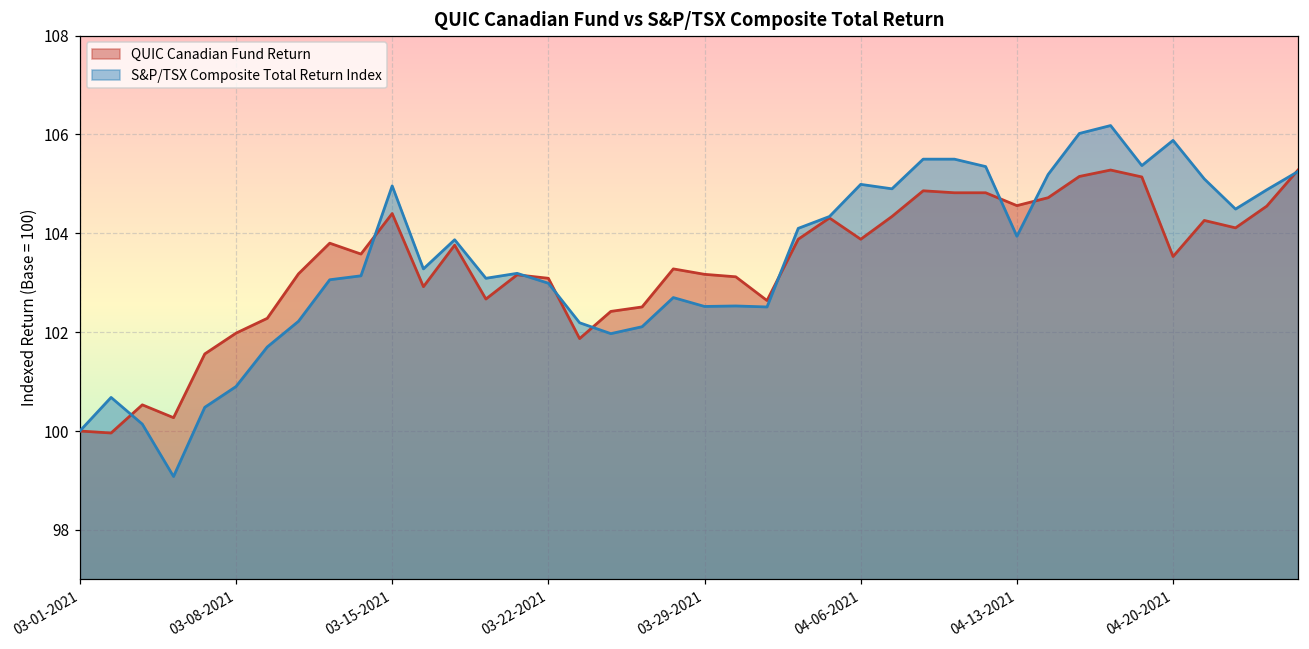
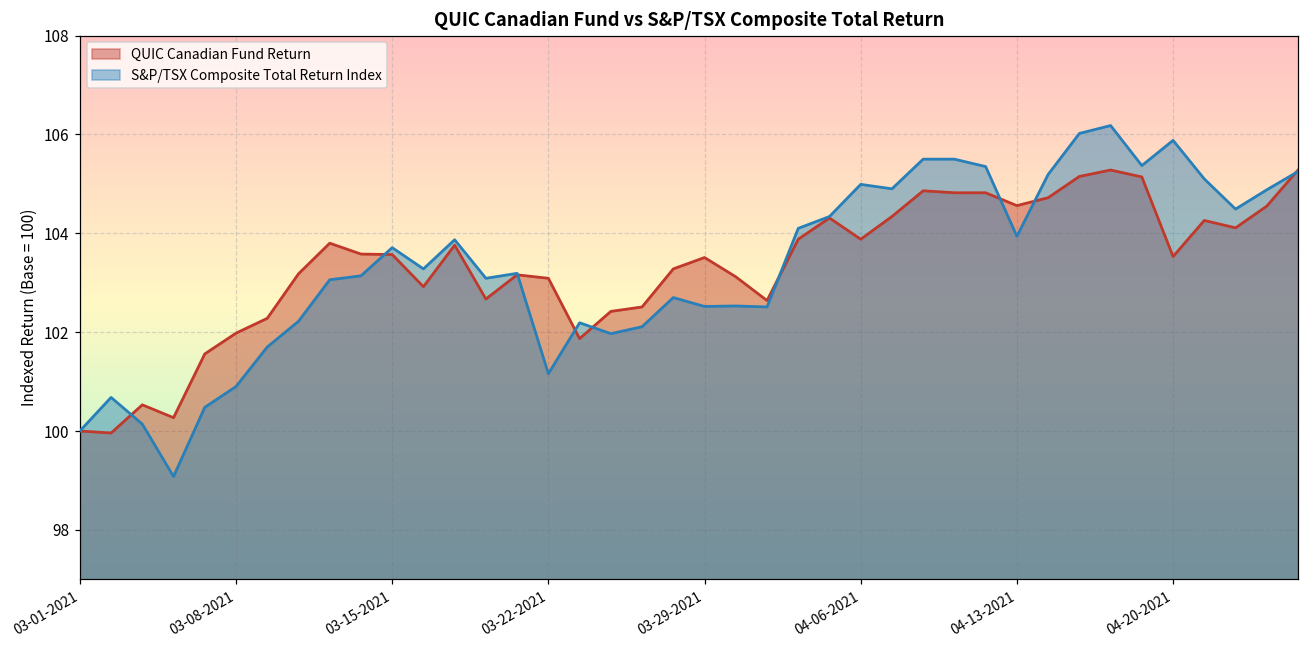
QUIC Canadian Fund Return, 03-15-2021: 104.4 -> 103.6
S&P/TSX Composite Total Return Index, 03-15-2021: 105.0 -> 103.7
S&P/TSX Composite Total Return Index, 03-22-2021: 103.0 -> 101.2
QUIC Canadian Fund Return, 03-29-2021: 103.2 -> 103.5
